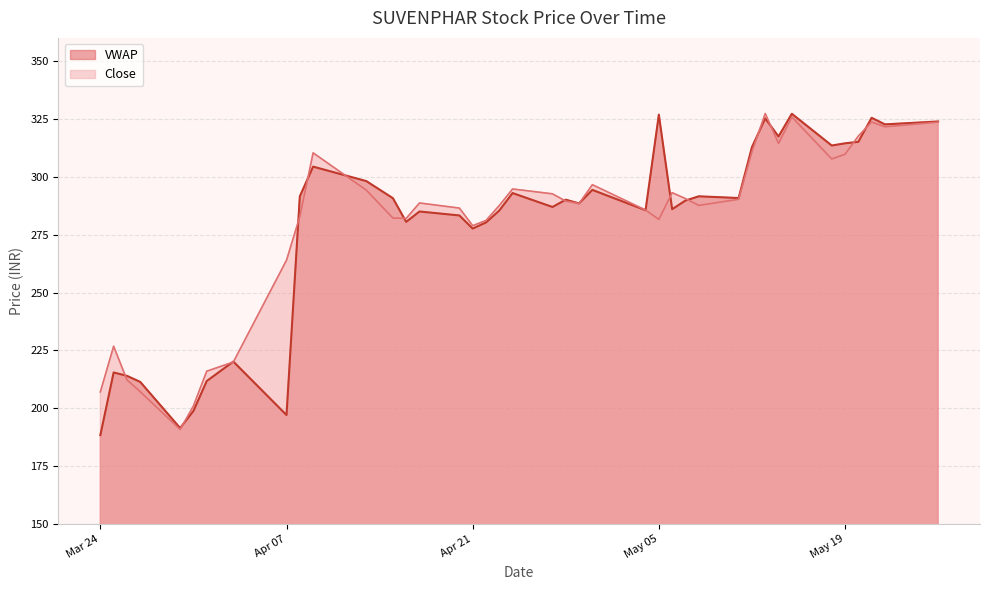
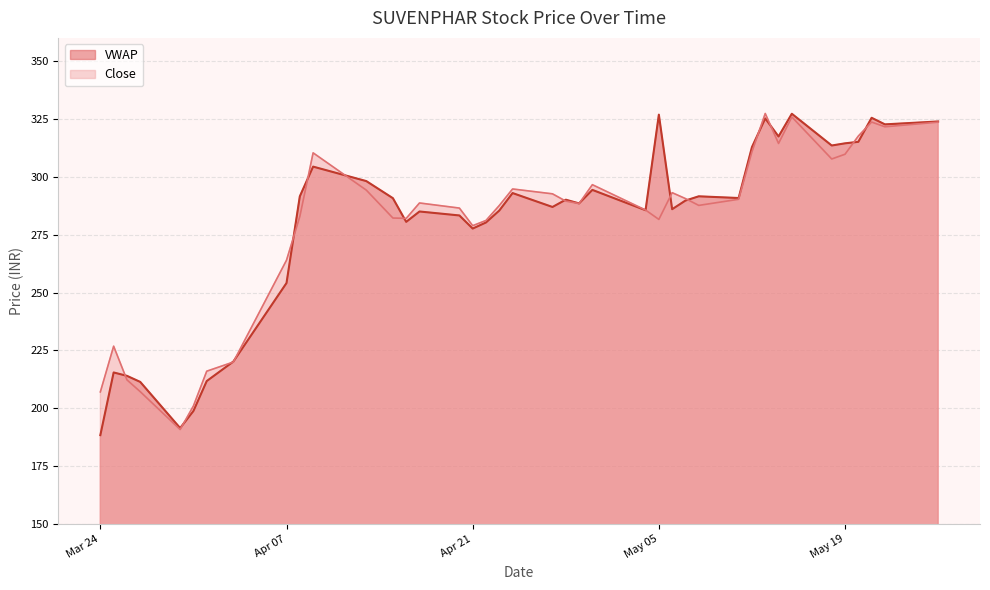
VWAP, Apr 07: 197 -> 254
